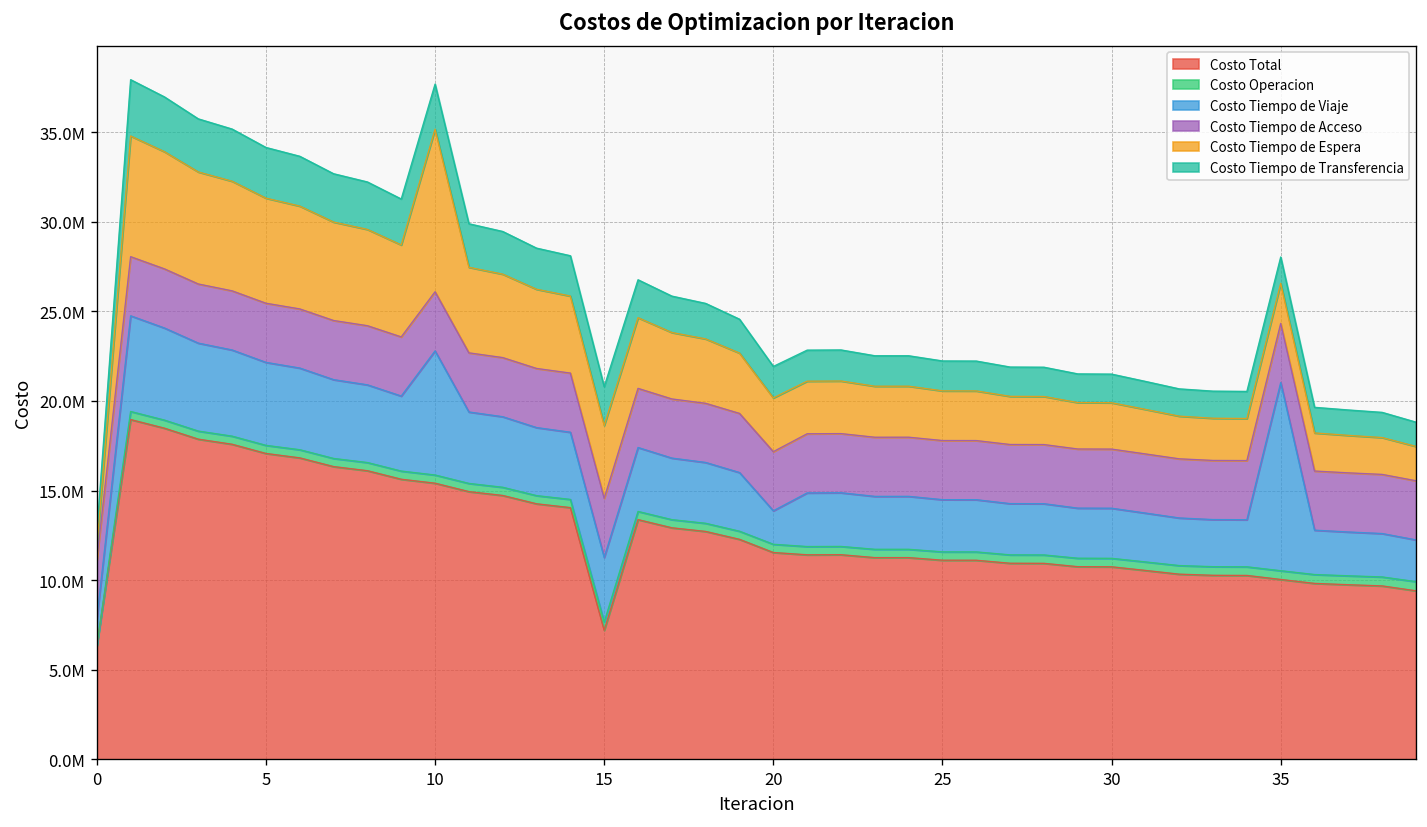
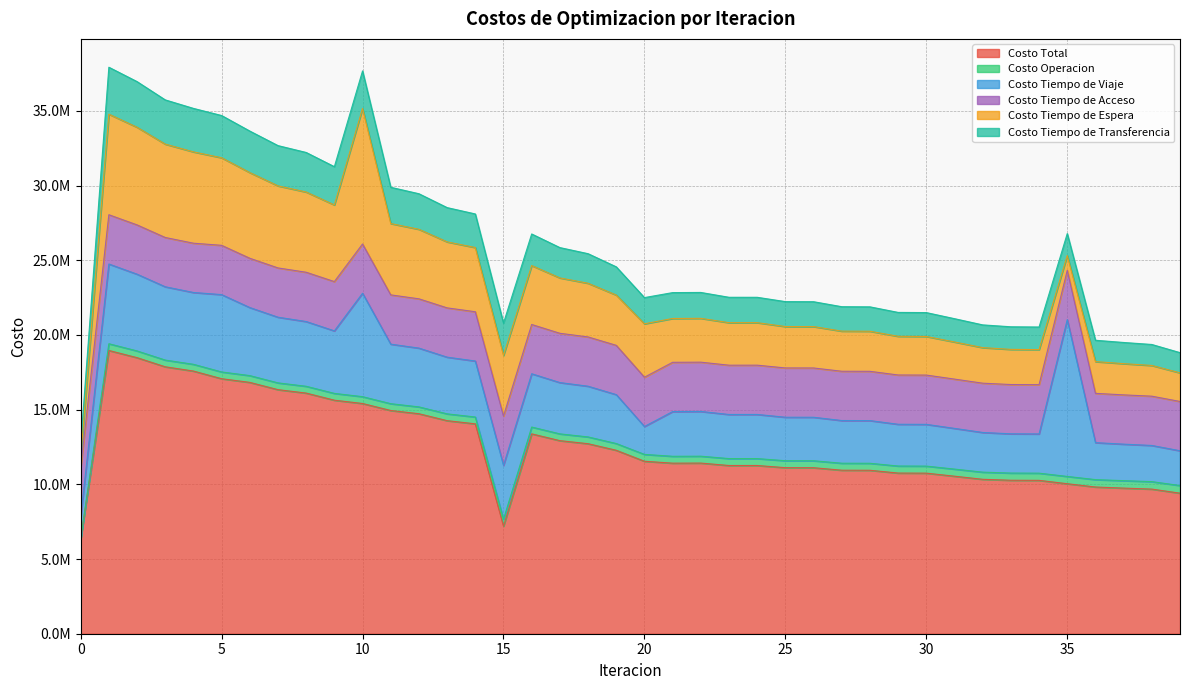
Costo Tiempo de Viaje, 5: 4600000 -> 5200000
Costo Tiempo de Espera, 20: 3000000 -> 3600000
Costo Tiempo de Espera, 35: 2200000 -> 1000000
